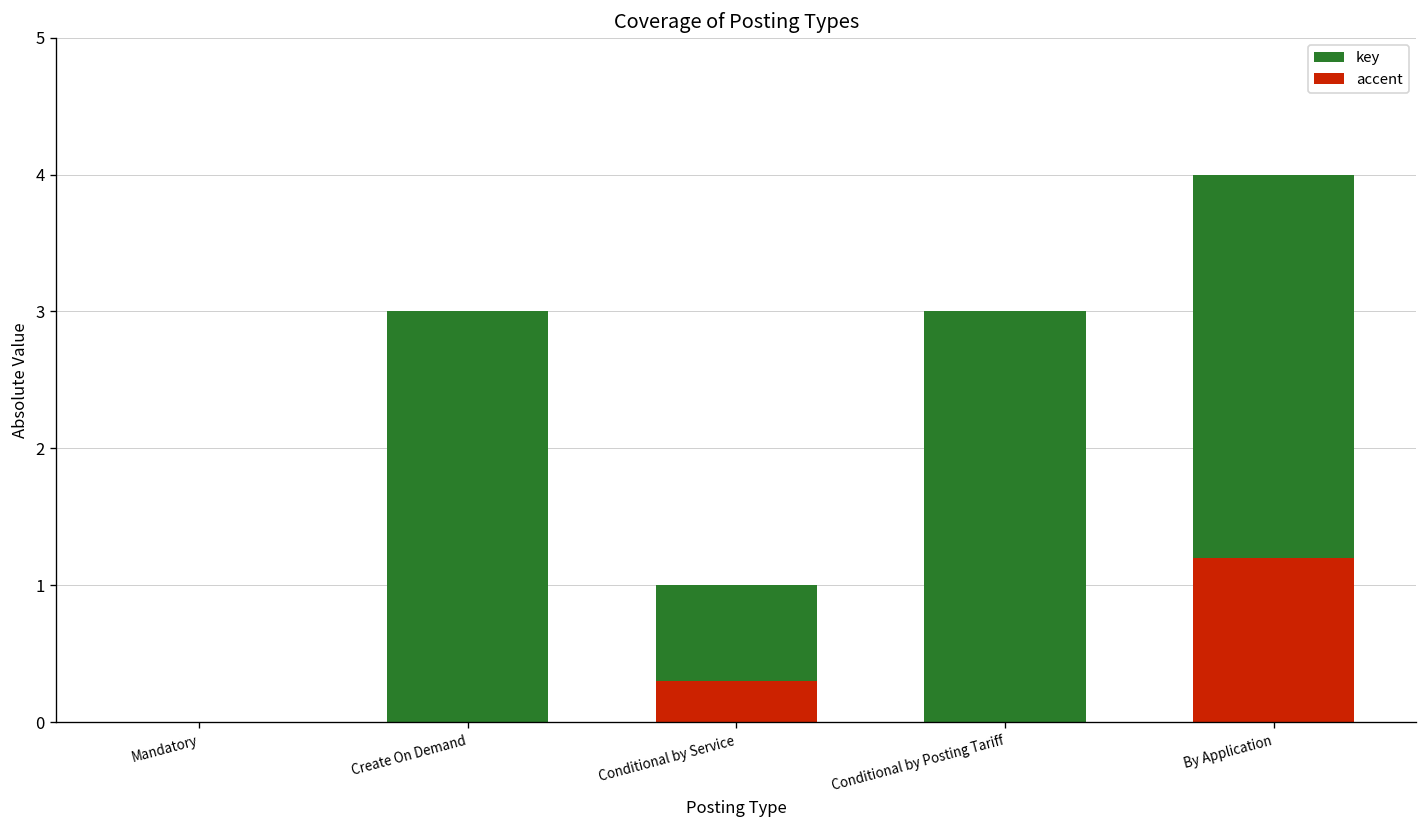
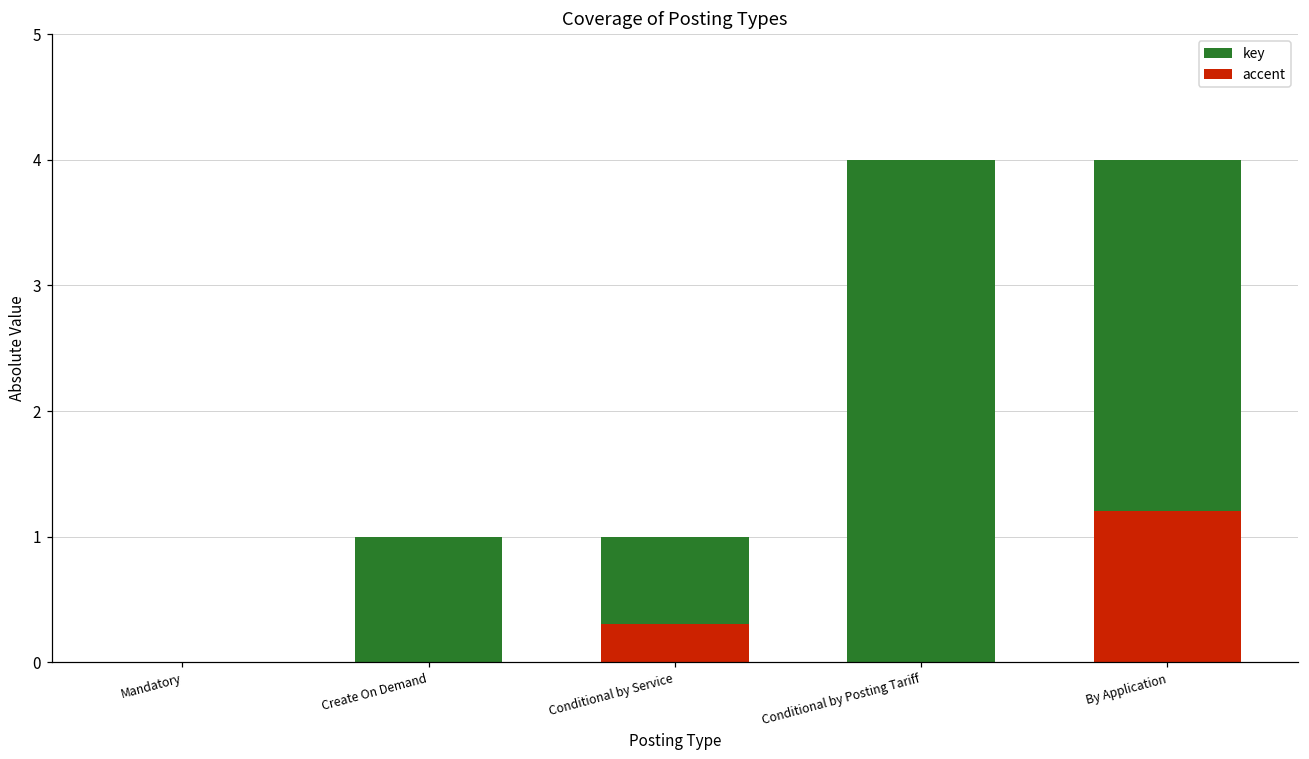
key, Create On Demand: 3 -> 1
key, Conditional by Posting Tariff: 3 -> 4
